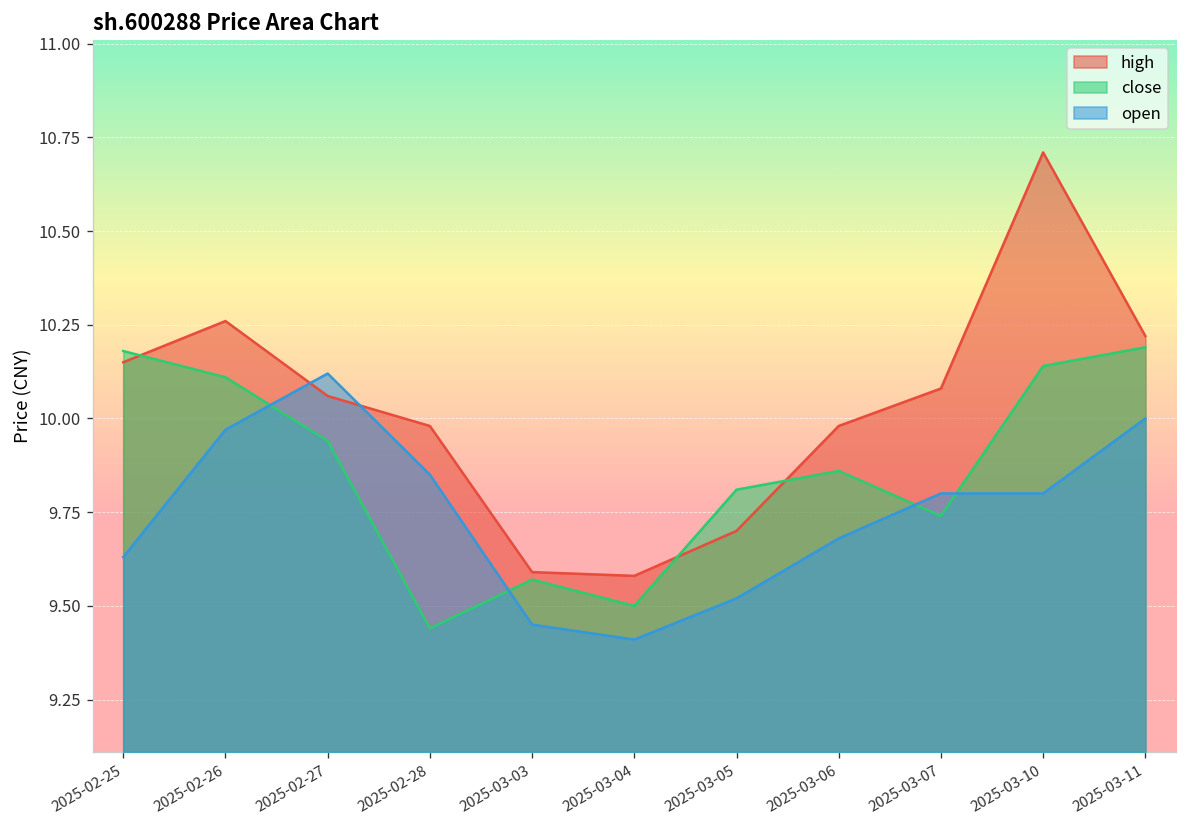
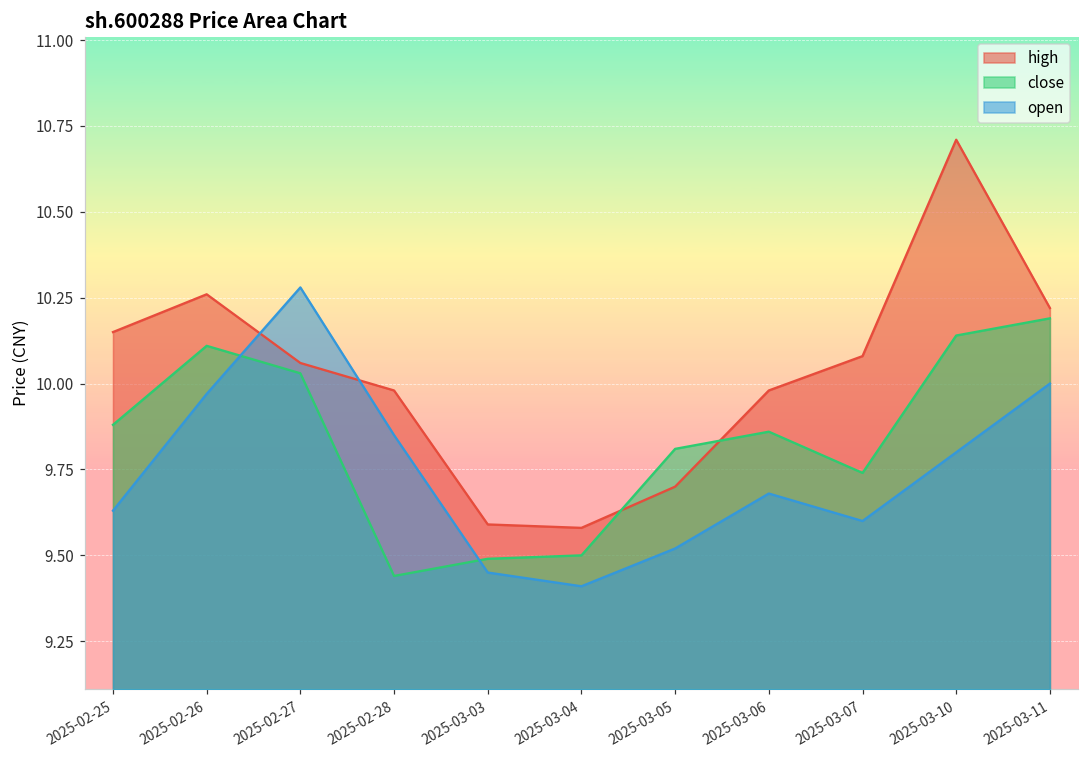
close, 2025-02-25: 10.18 -> 9.88
close, 2025-02-27: 9.94 -> 10.03
open, 2025-02-27: 10.12 -> 10.28
close, 2025-03-03: 9.57 -> 9.49
open, 2025-03-07: 9.8 -> 9.6
